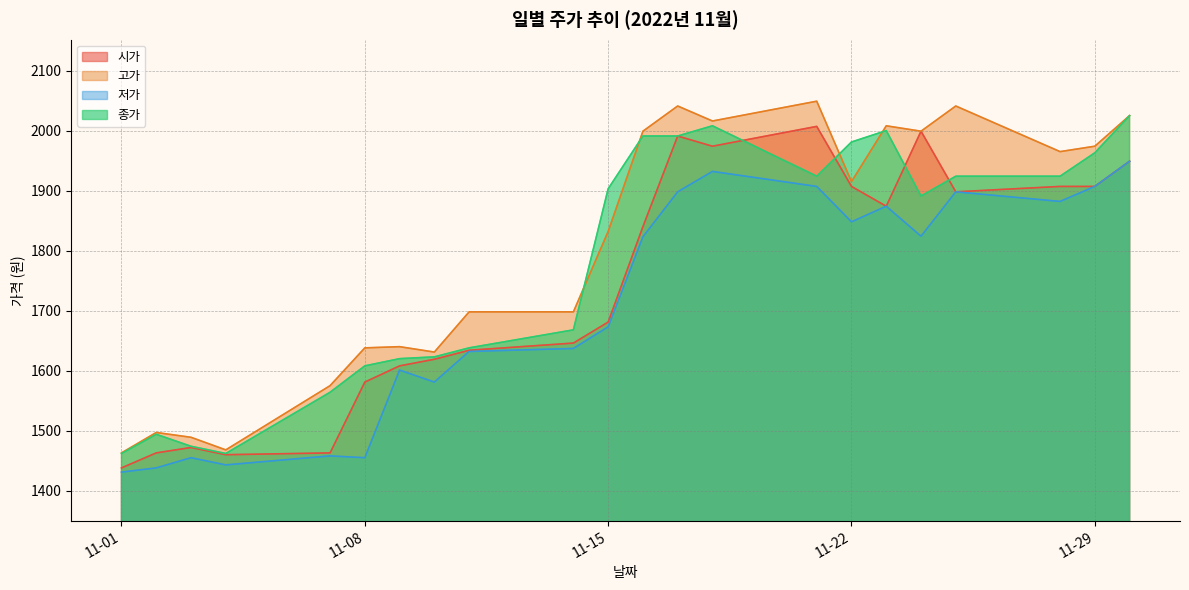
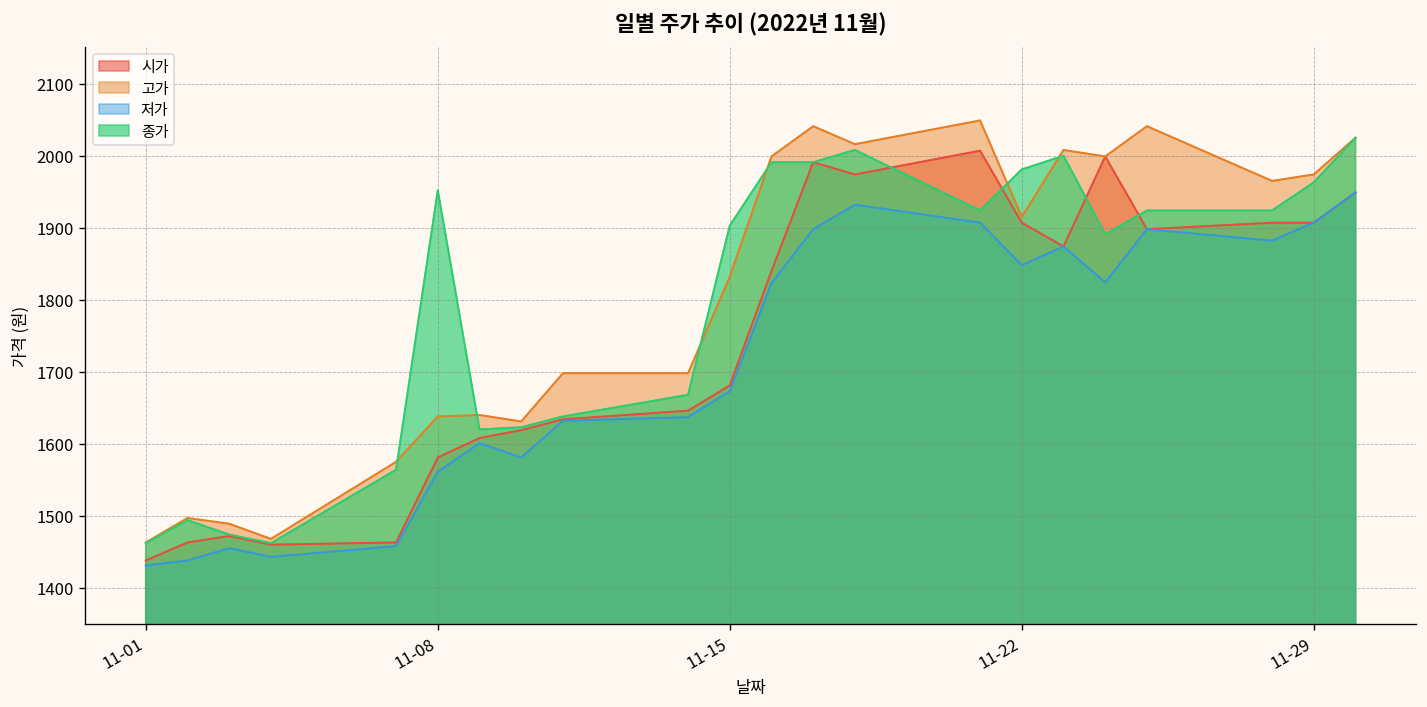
저가, 11-08: 1460 -> 1560
종가, 11-08: 1610 -> 1950
